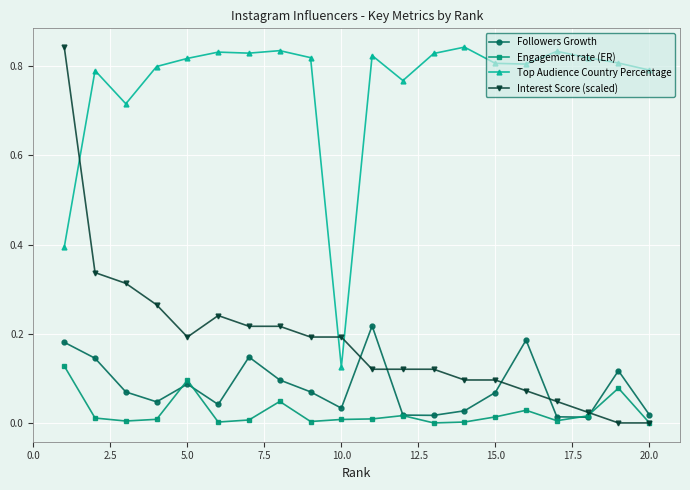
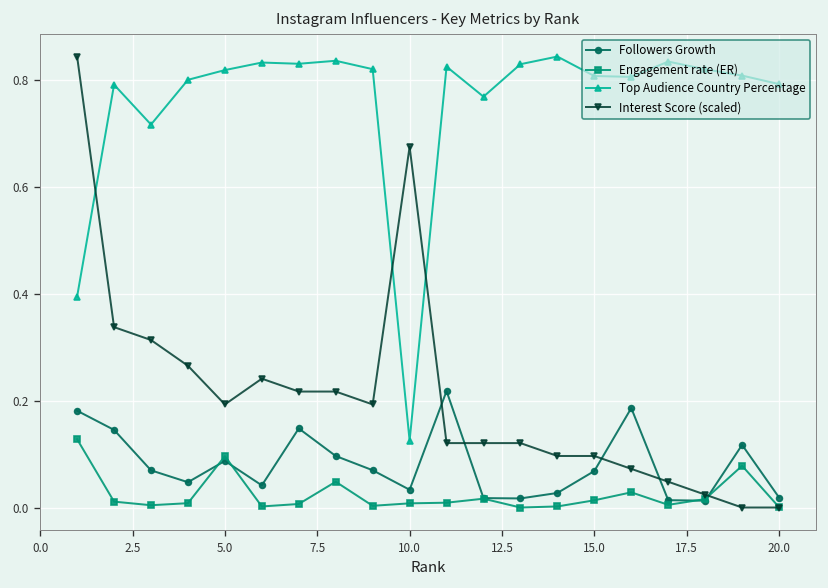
Interest Score (scaled), 10.0: 0.19 -> 0.67
